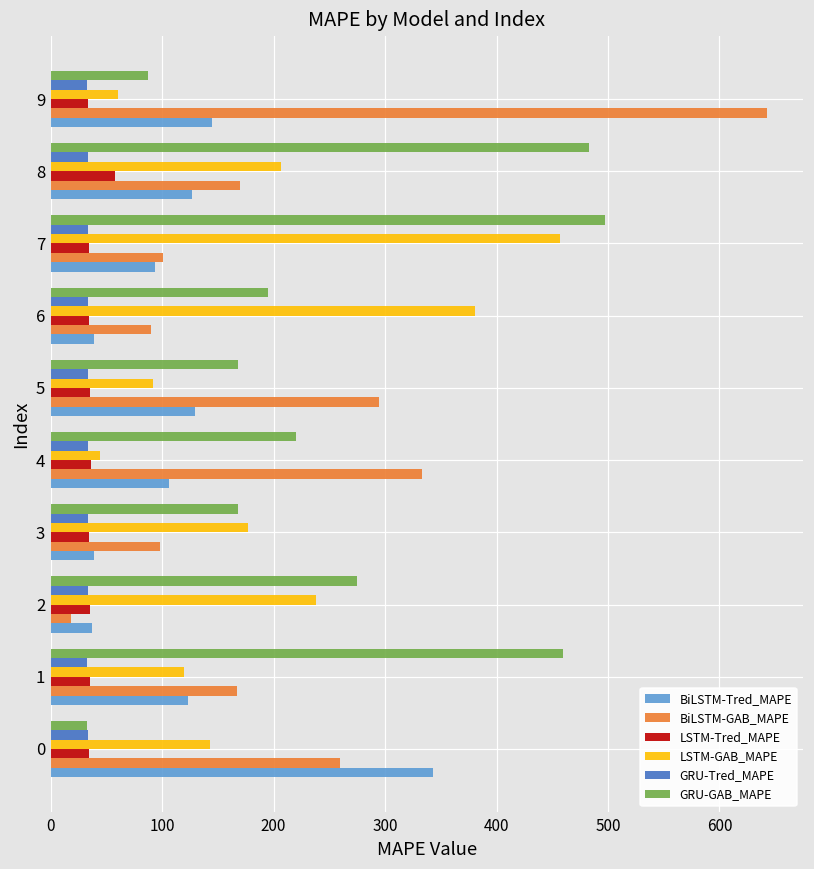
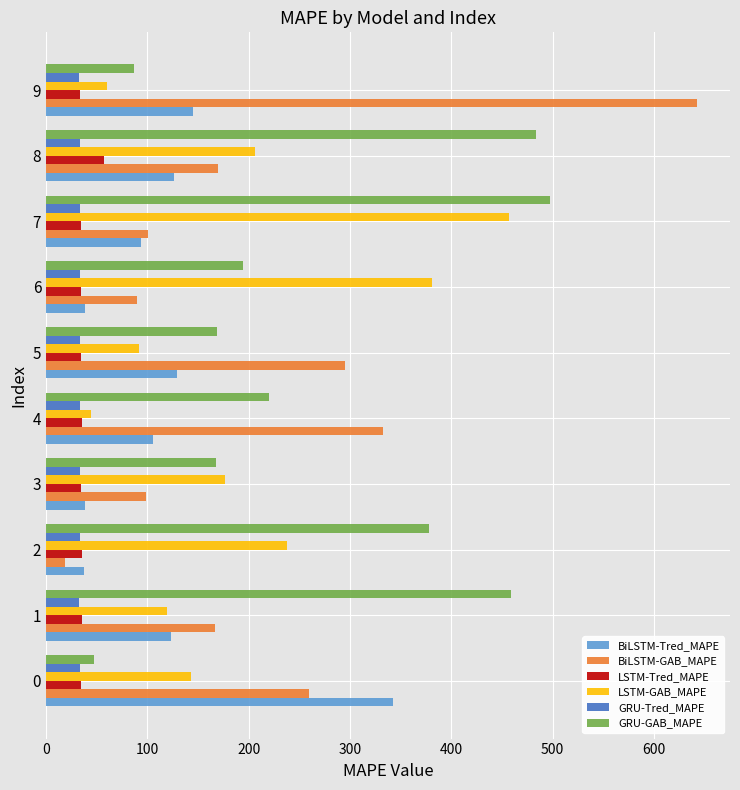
GRU-GAB_MAPE, 2: 275 -> 378
GRU-GAB_MAPE, 0: 33 -> 48
